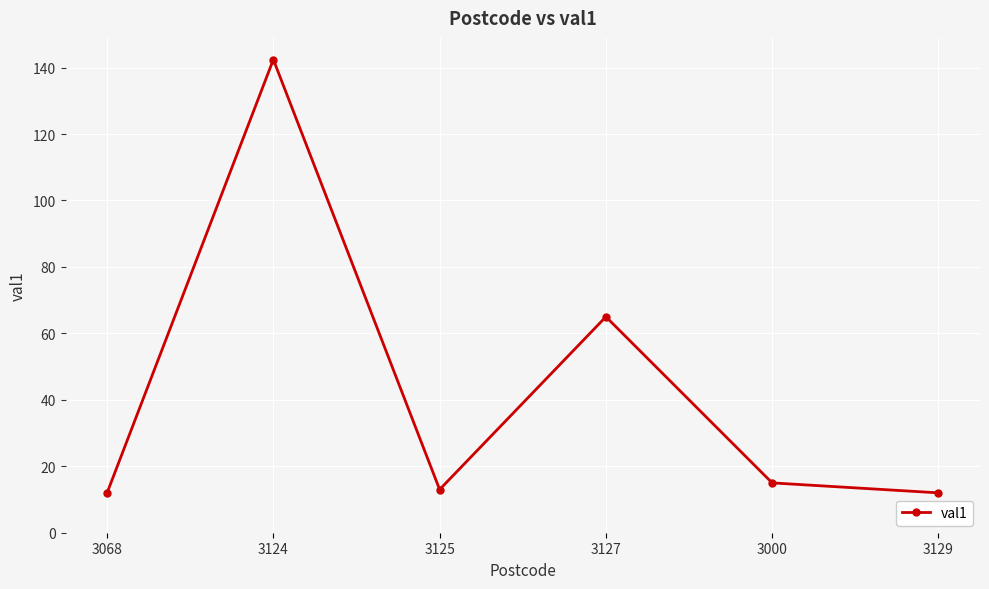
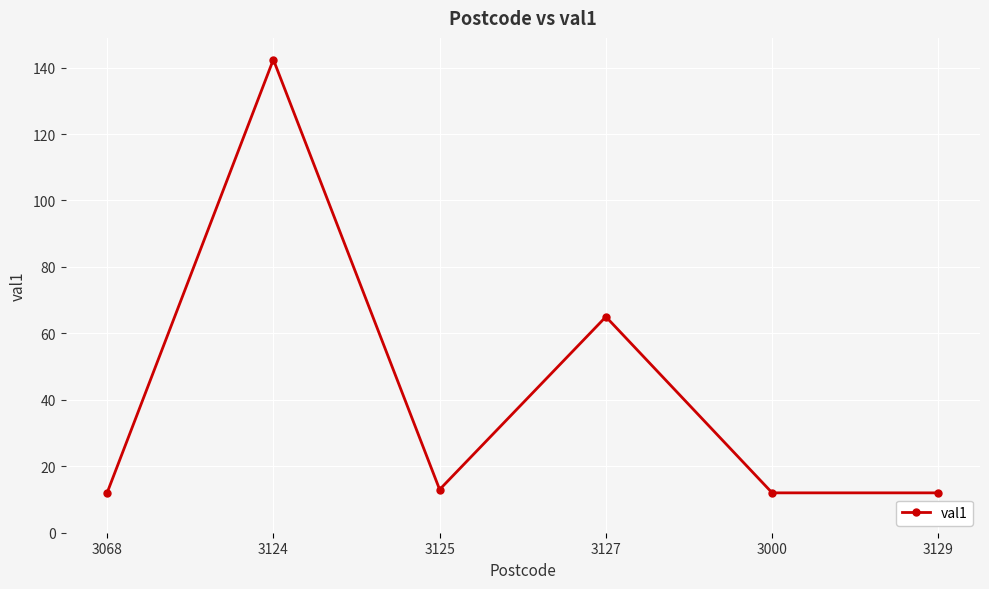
3000: 15 -> 12
